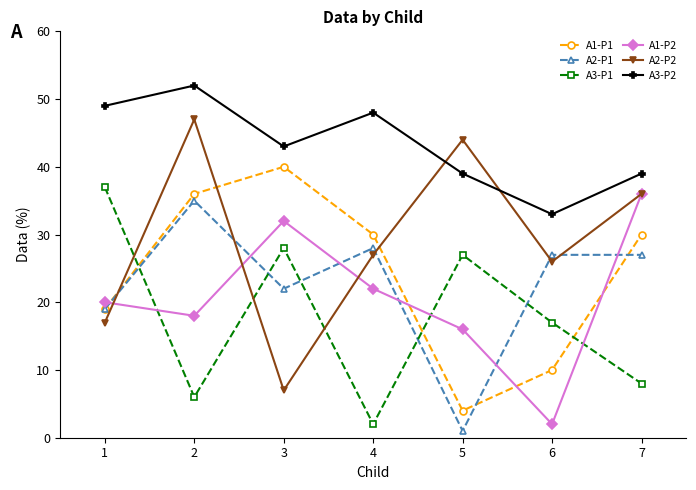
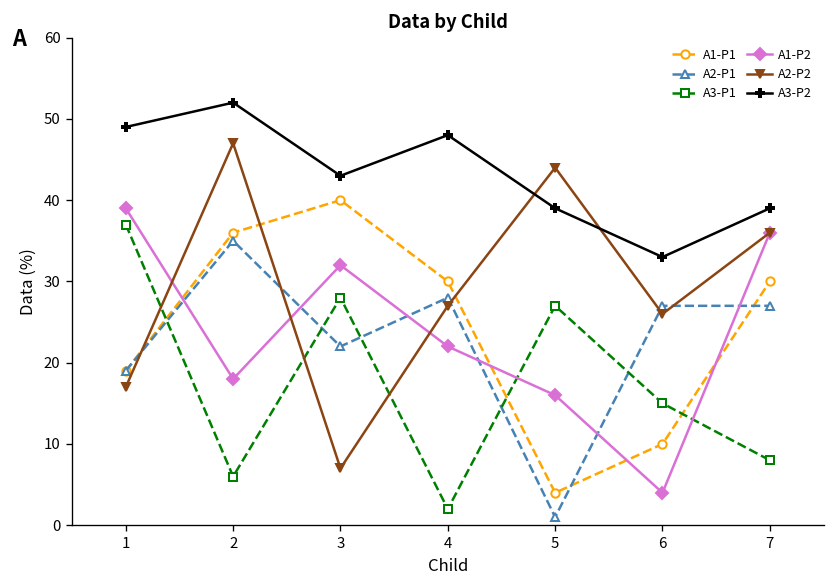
A1-P2, 1: 20 -> 39
A3-P1, 6: 17 -> 15
A1-P2, 6: 2 -> 4
